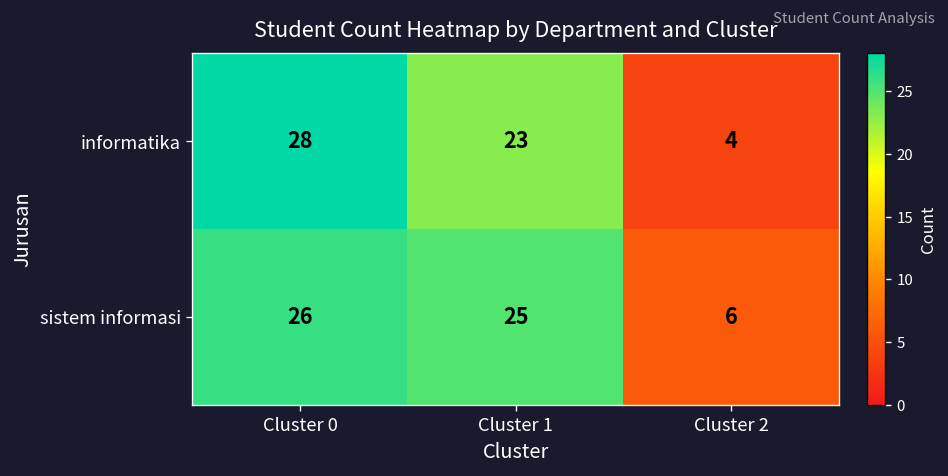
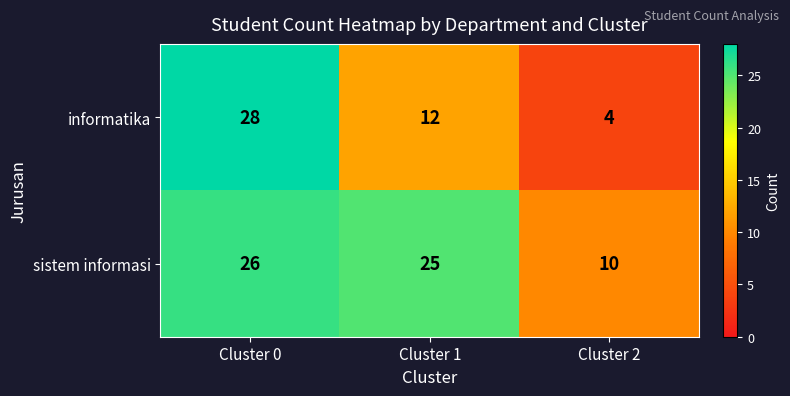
informatika, Cluster 1: 23 -> 12
sistem informasi, Cluster 2: 6 -> 10
